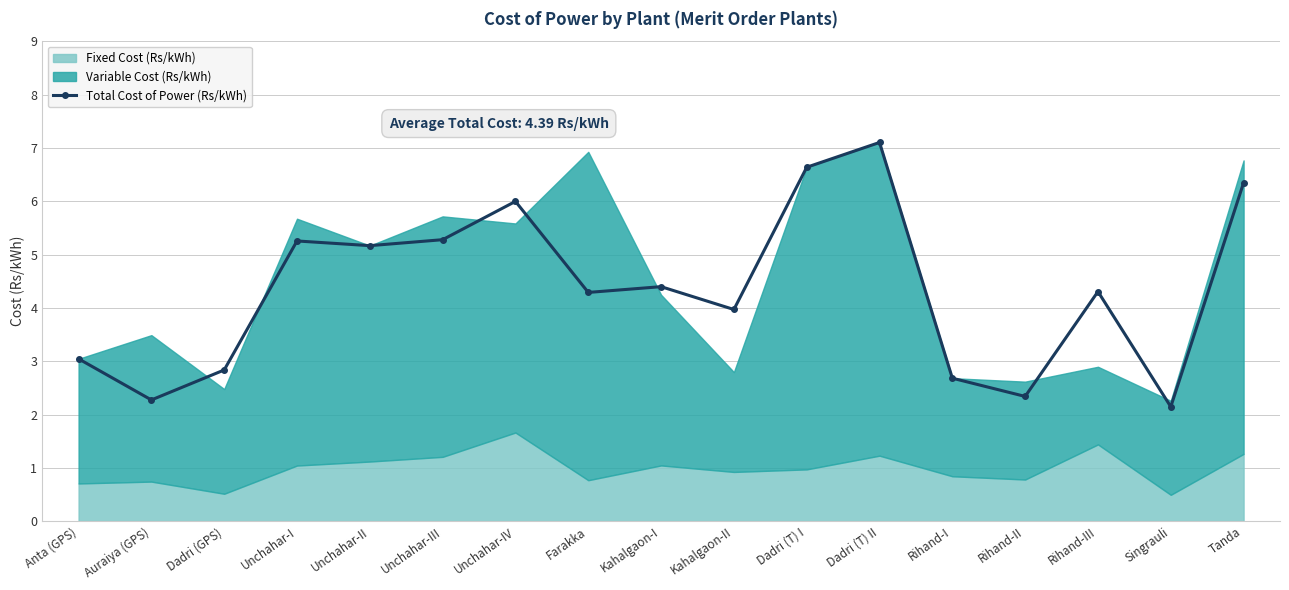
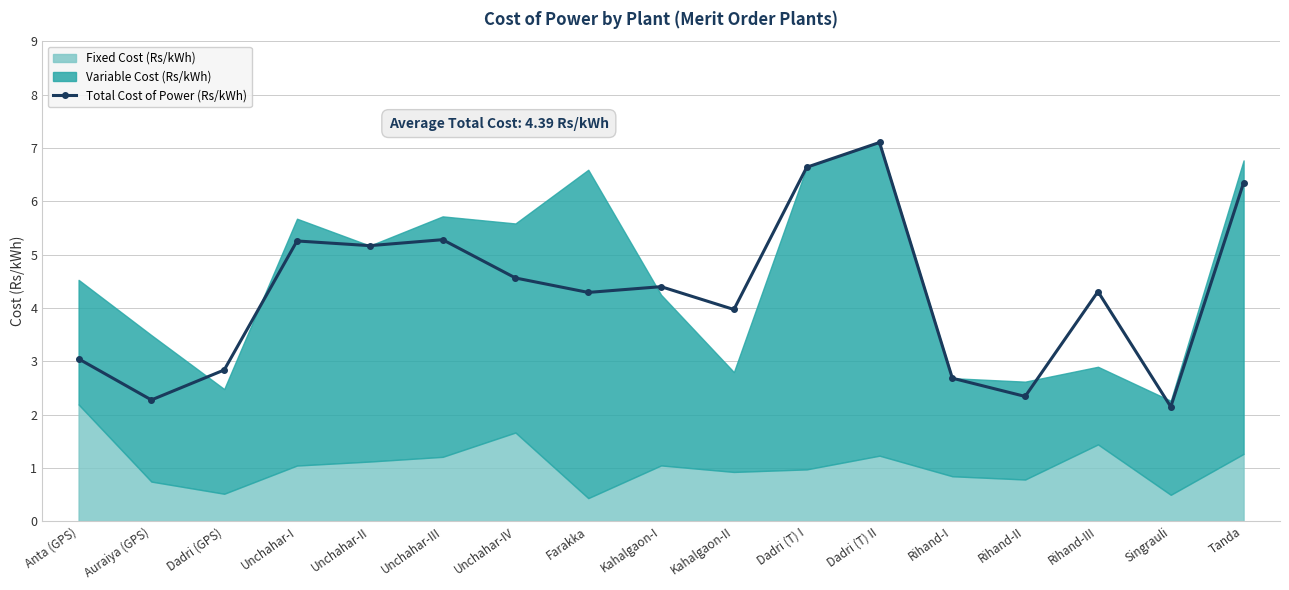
Fixed Cost (Rs/kWh), Anta (GPS): 0.7 -> 2.2
Total Cost of Power (Rs/kWh), Unchahar-IV: 6.0 -> 4.6
Fixed Cost (Rs/kWh), Farakka: 0.8 -> 0.4
